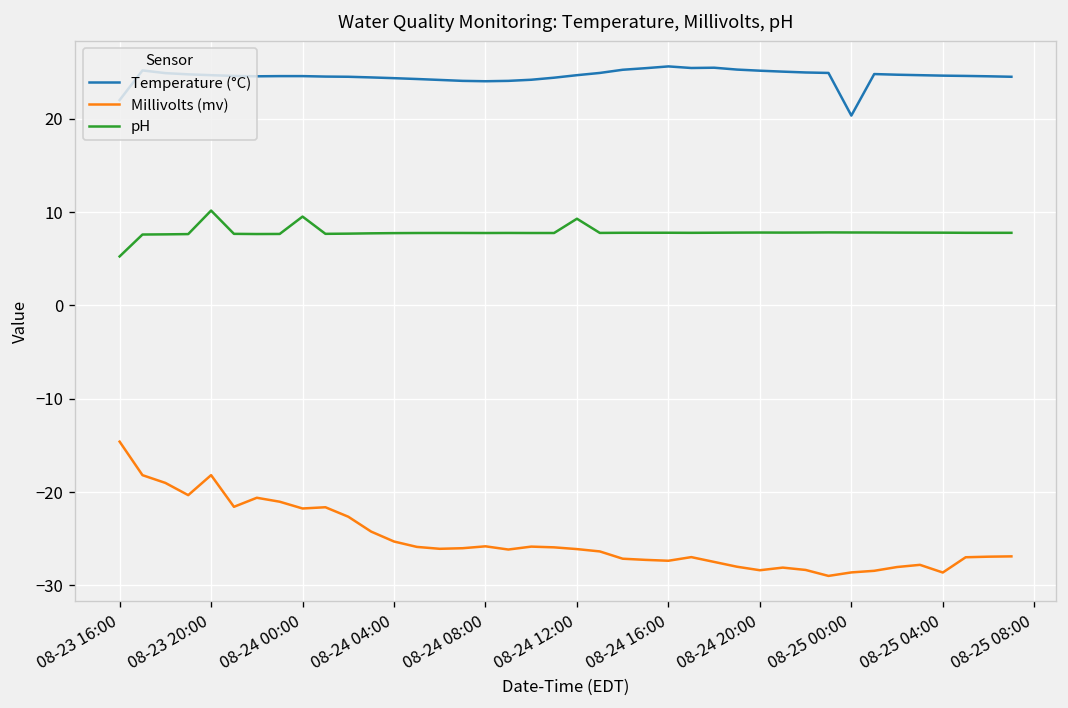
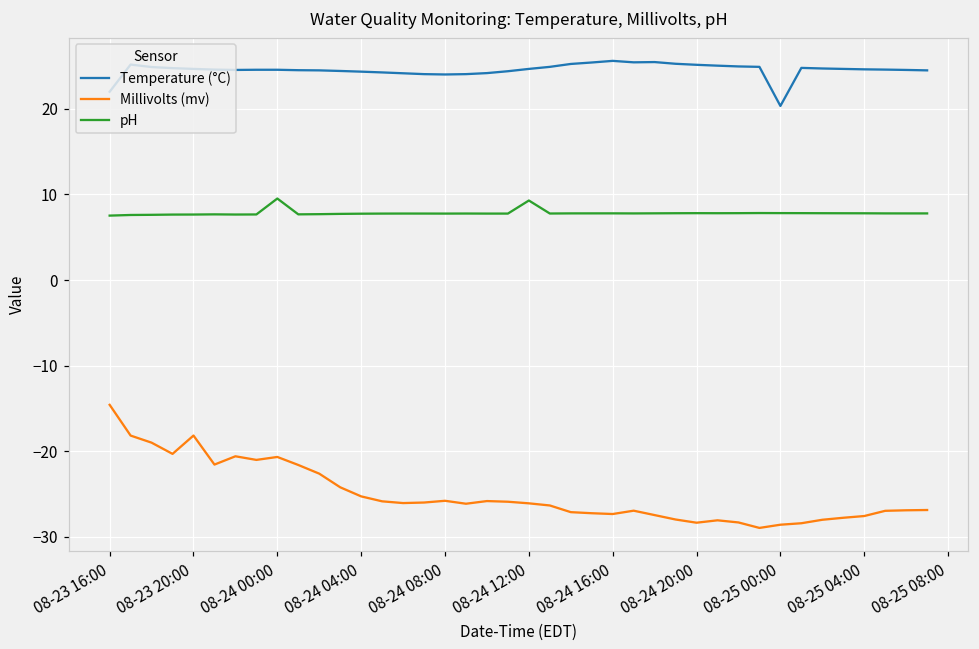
pH, 08-23 16:00: 5 -> 8
pH, 08-23 20:00: 10 -> 8
Millivolts (mv), 08-24 00:00: -22 -> -21
Millivolts (mv), 08-25 04:00: -29 -> -28
